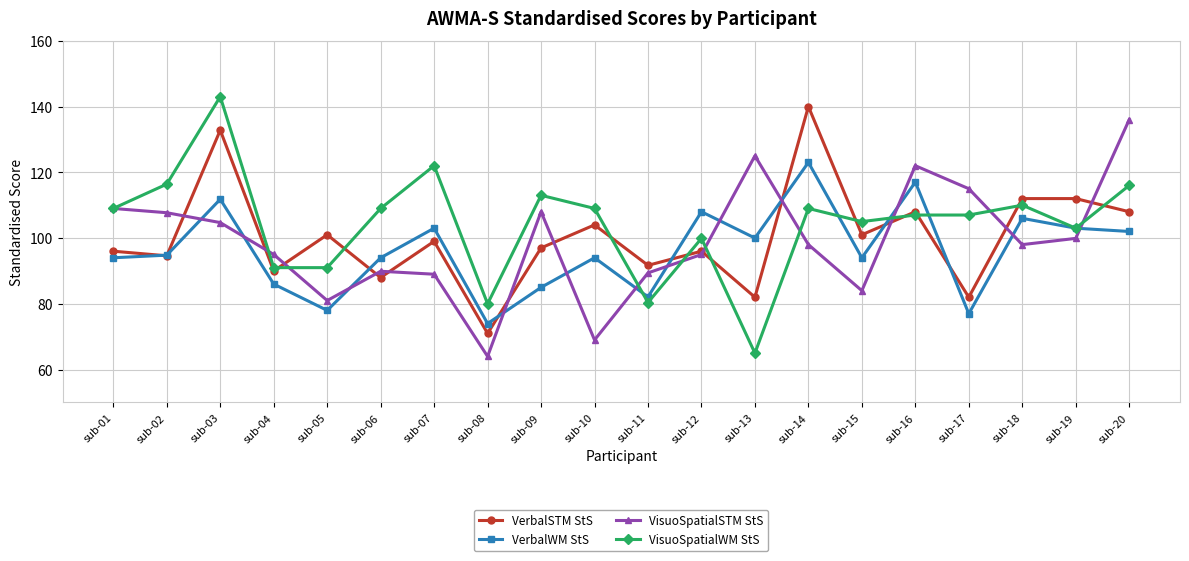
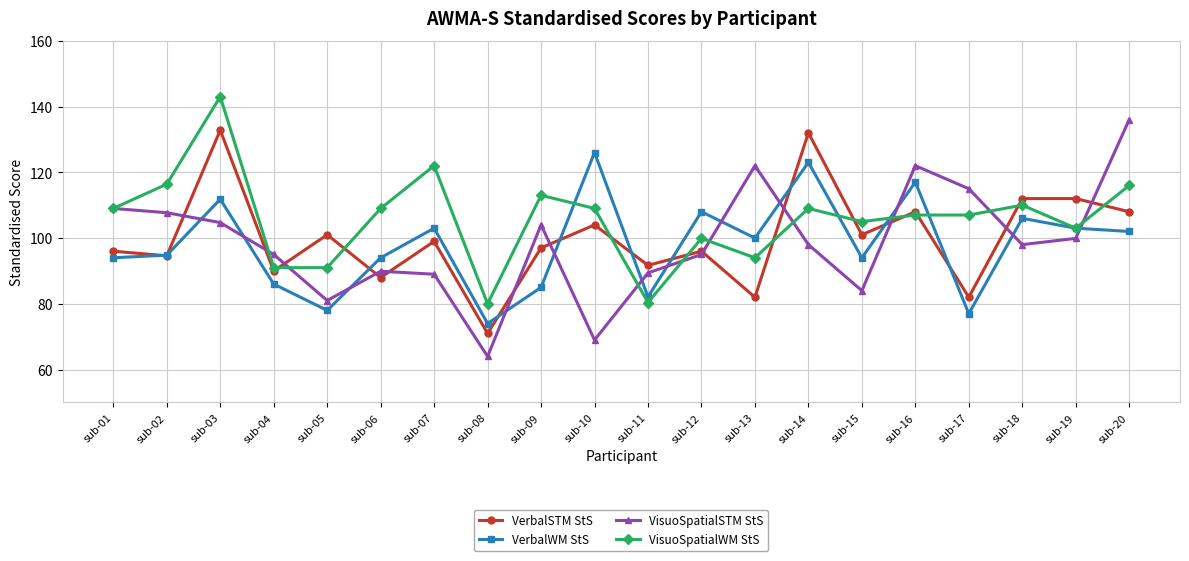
VisuoSpatialSTM StS, sub-09: 108 -> 104
VerbalWM StS, sub-10: 94 -> 126
VisuoSpatialSTM StS, sub-13: 125 -> 122
VisuoSpatialWM StS, sub-13: 65 -> 94
VerbalSTM StS, sub-14: 140 -> 132
